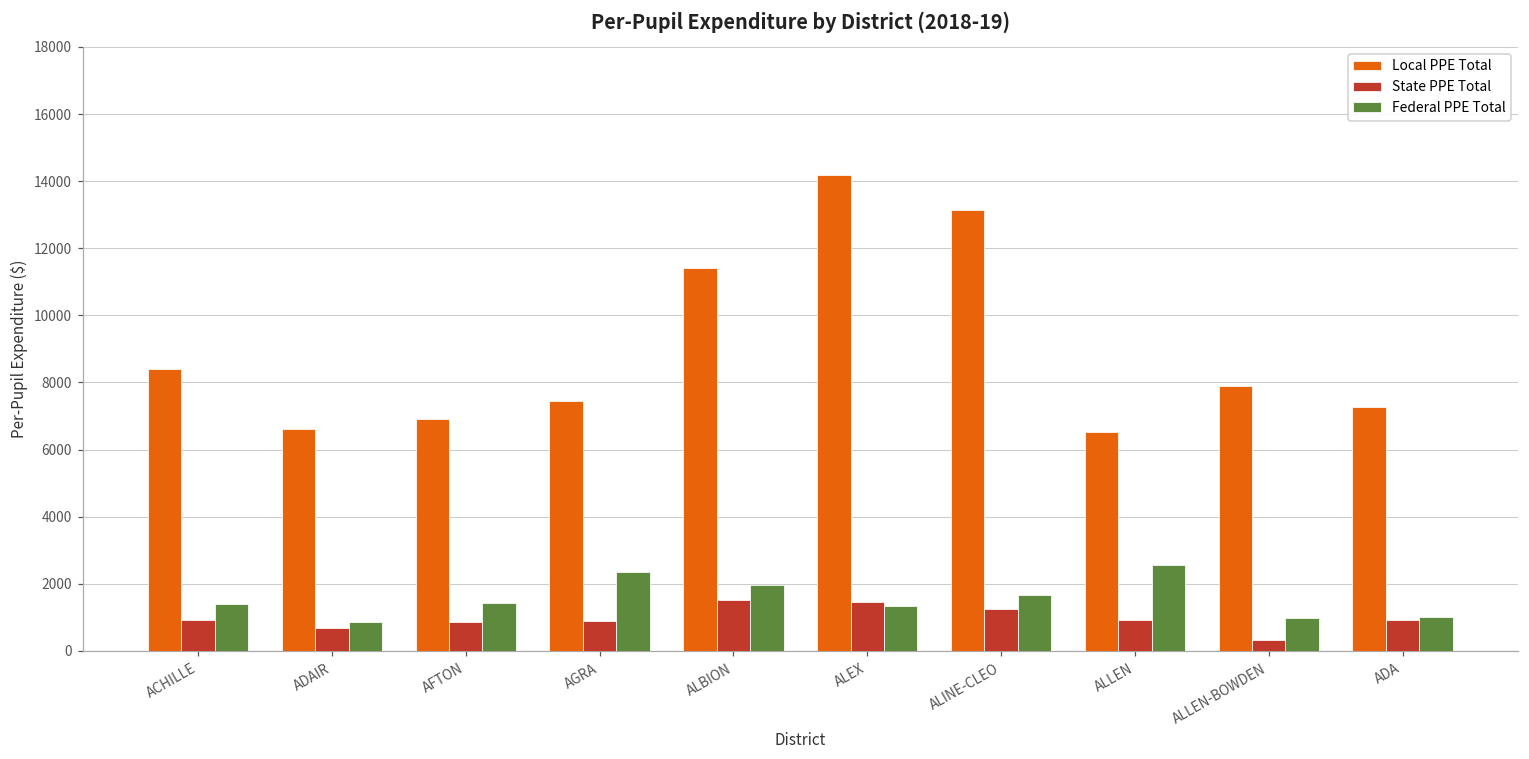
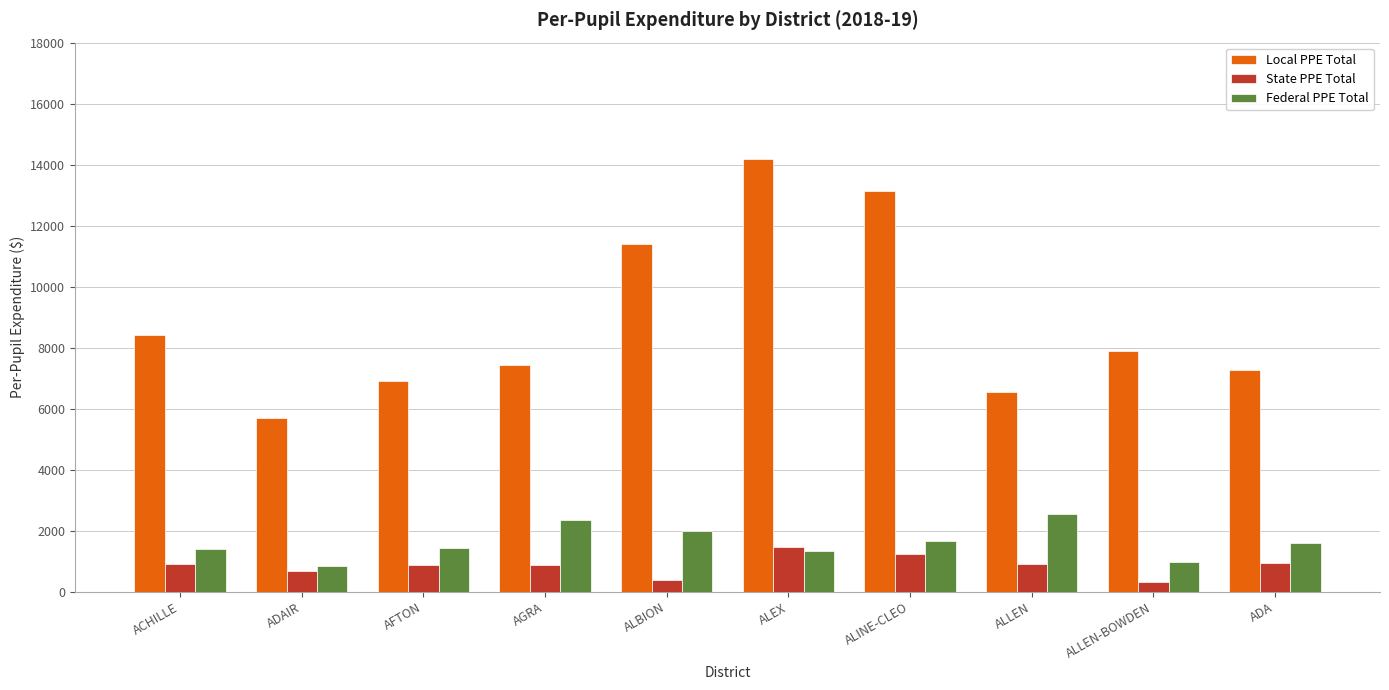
Local PPE Total, ADAIR: 6600 -> 5700
State PPE Total, ALBION: 1500 -> 400
Federal PPE Total, ADA: 1000 -> 1600
